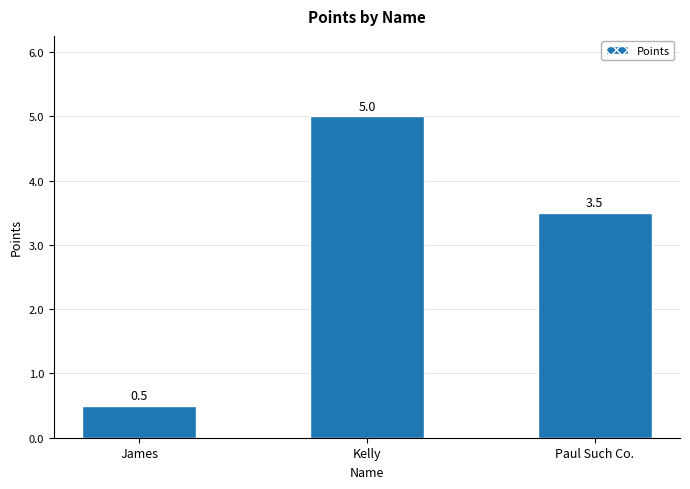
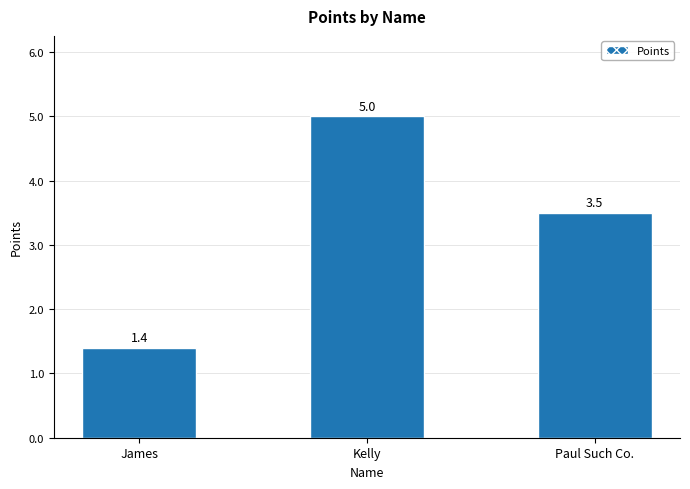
James: 0.5 -> 1.4
